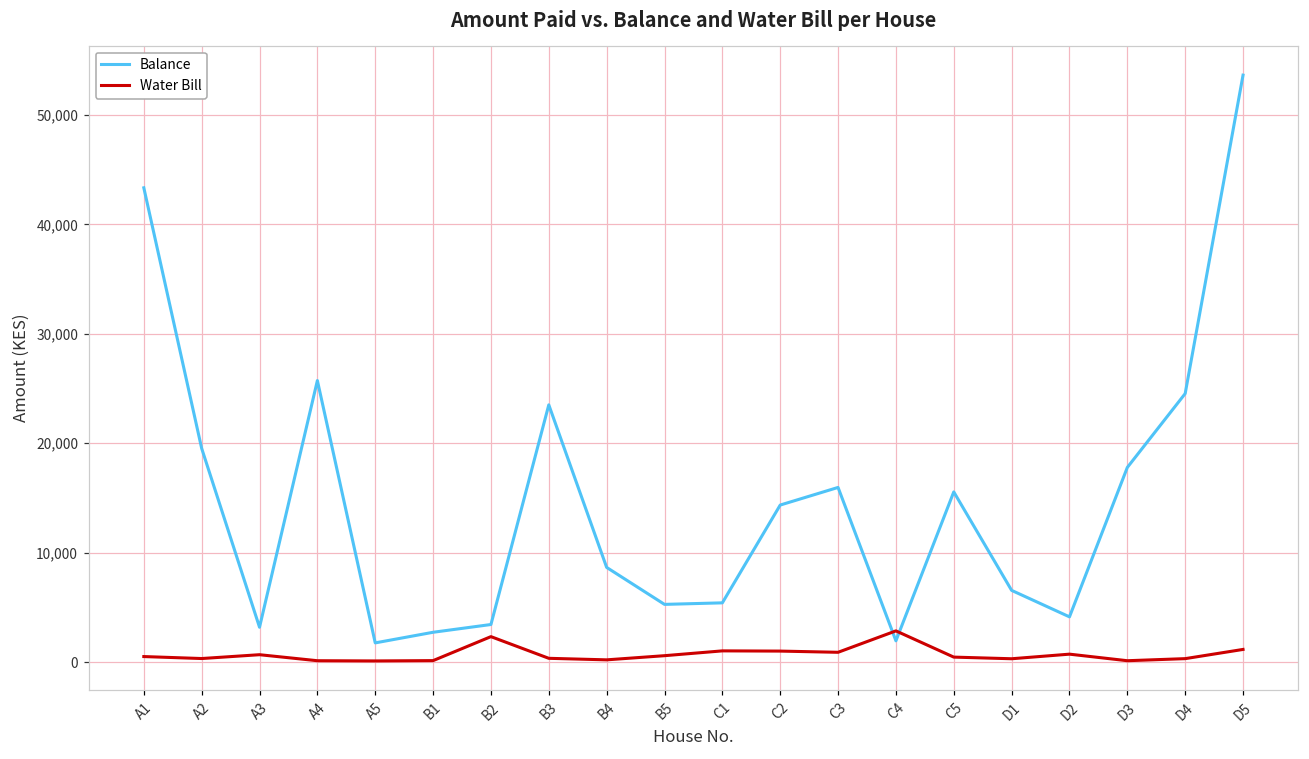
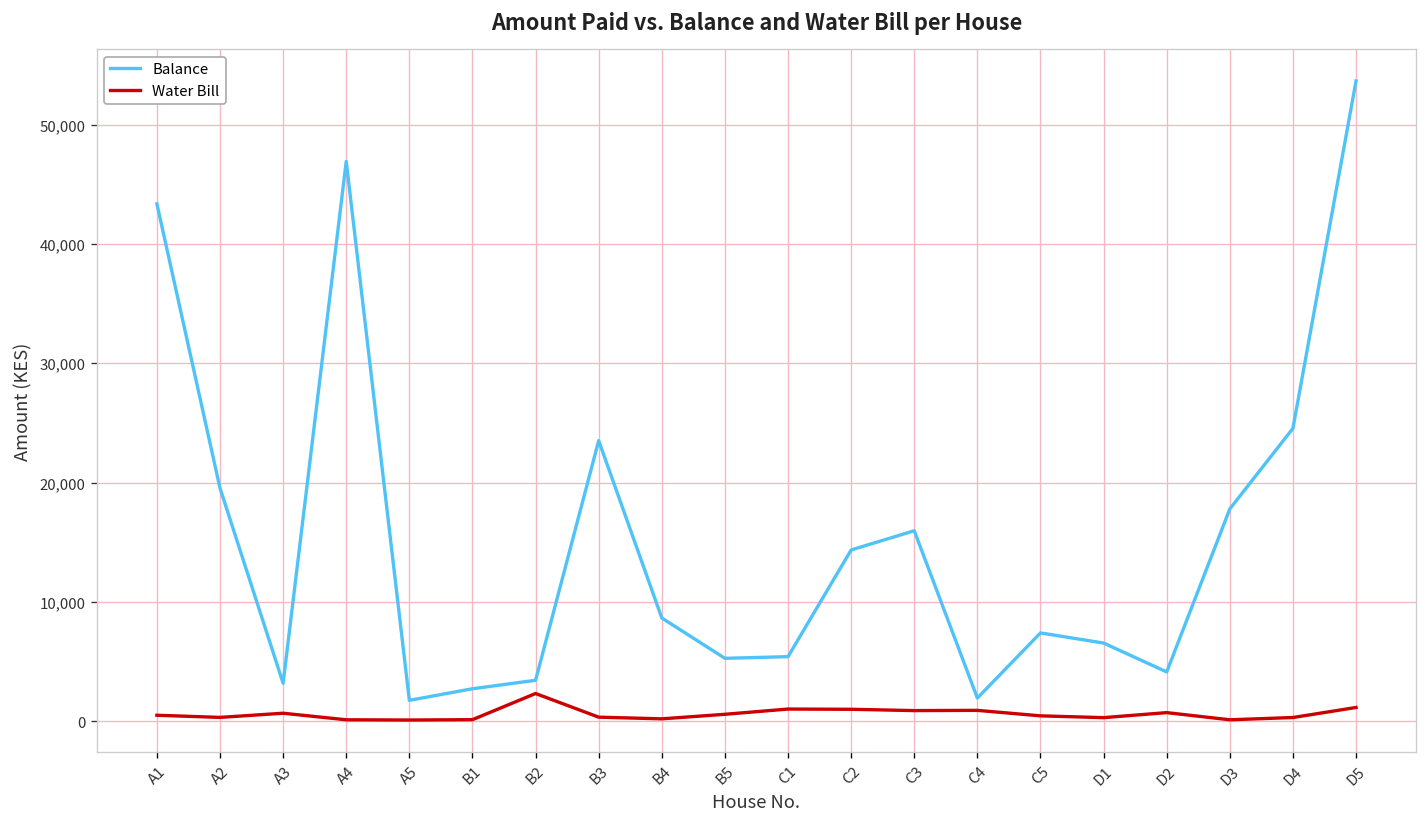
Balance, A4: 26,000 -> 47,000
Water Bill, C4: 3,000 -> 1,000
Balance, C5: 16,000 -> 7,000
